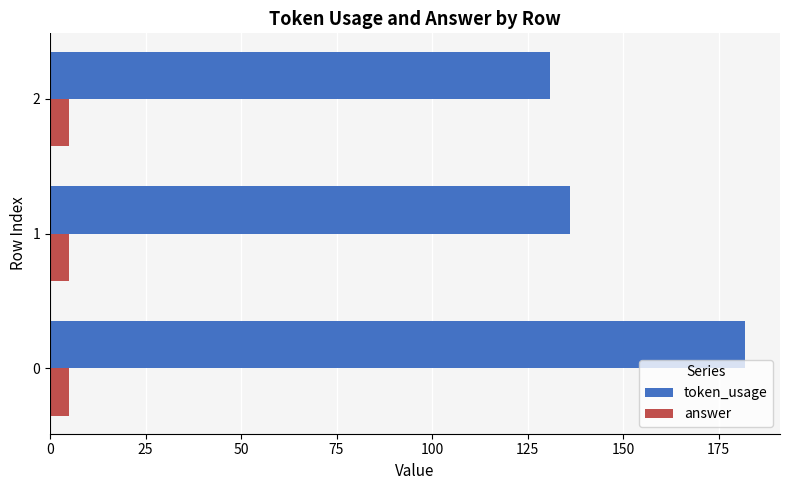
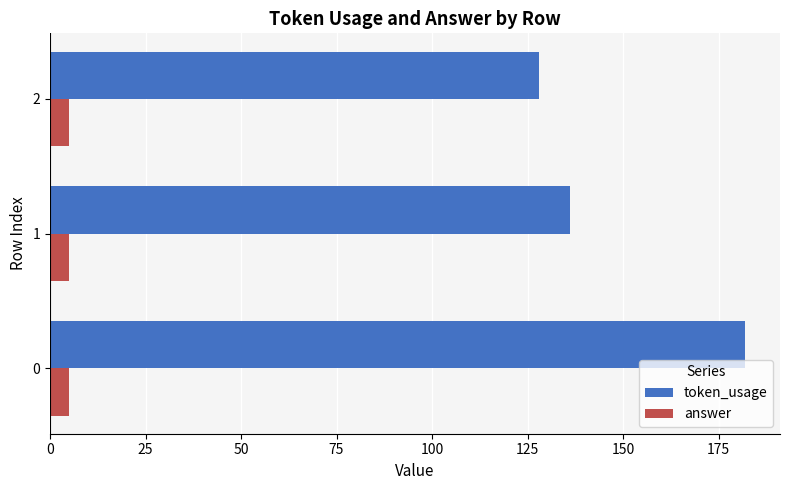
token_usage, 2: 131 -> 128
